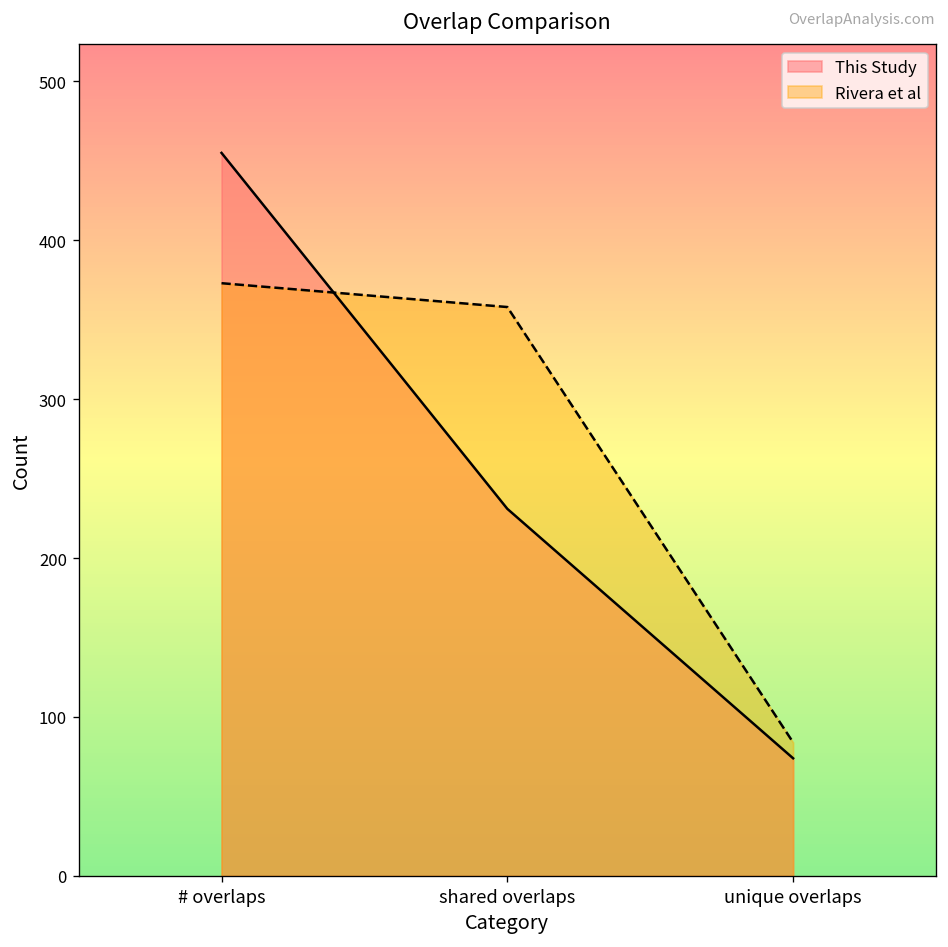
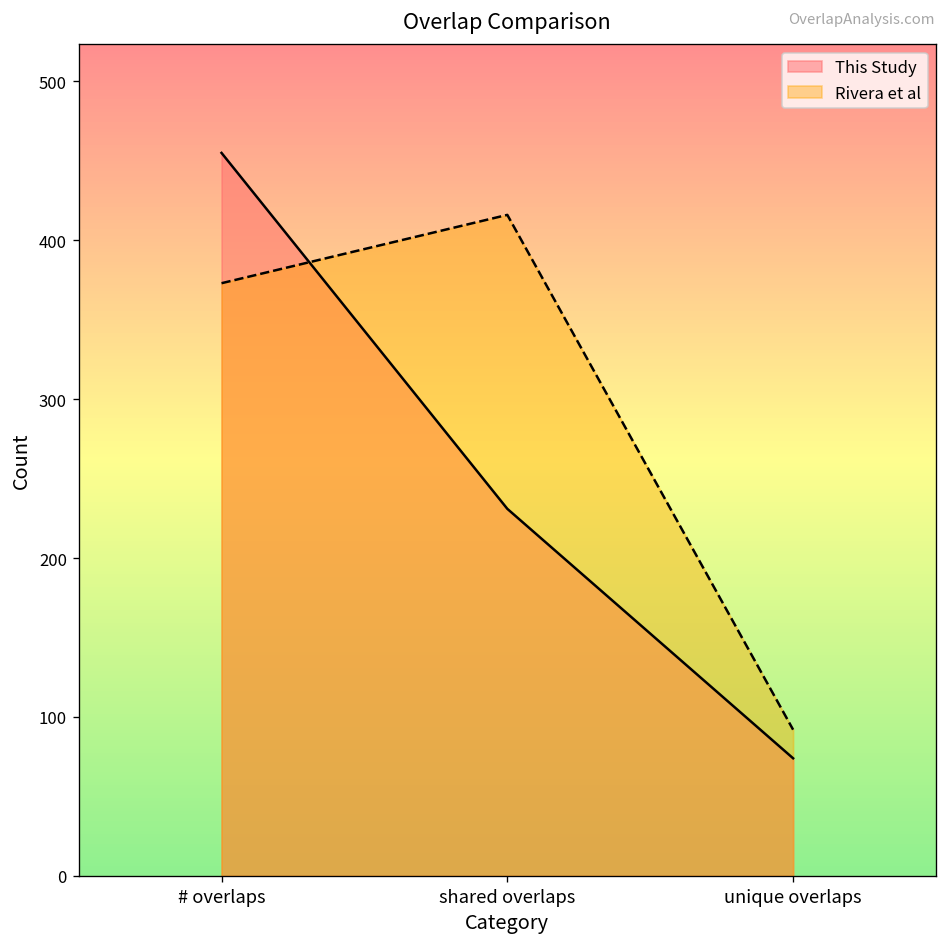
Rivera et al, shared overlaps: 358 -> 416
Rivera et al, unique overlaps: 84 -> 92
